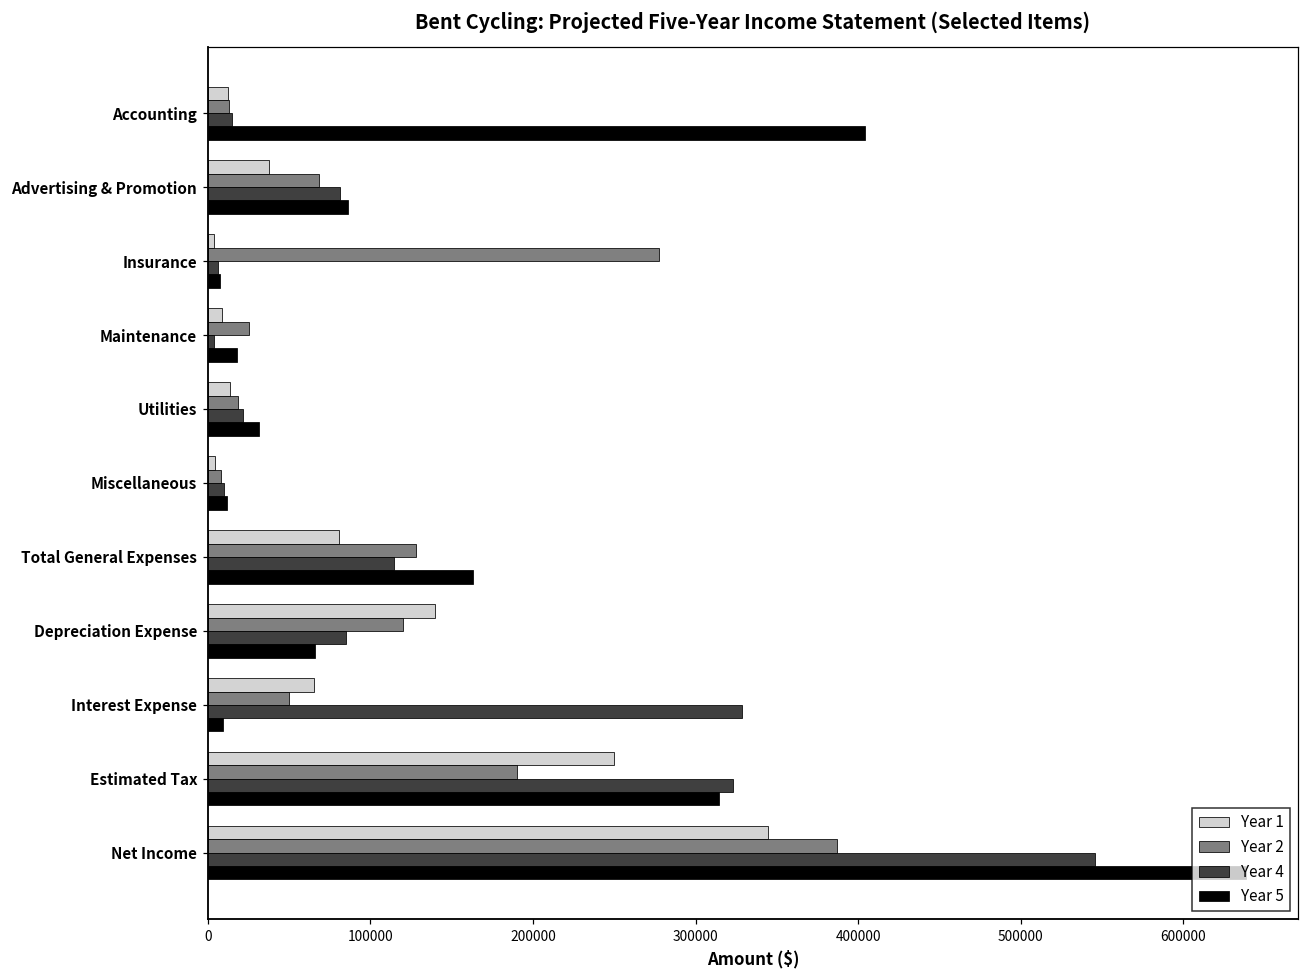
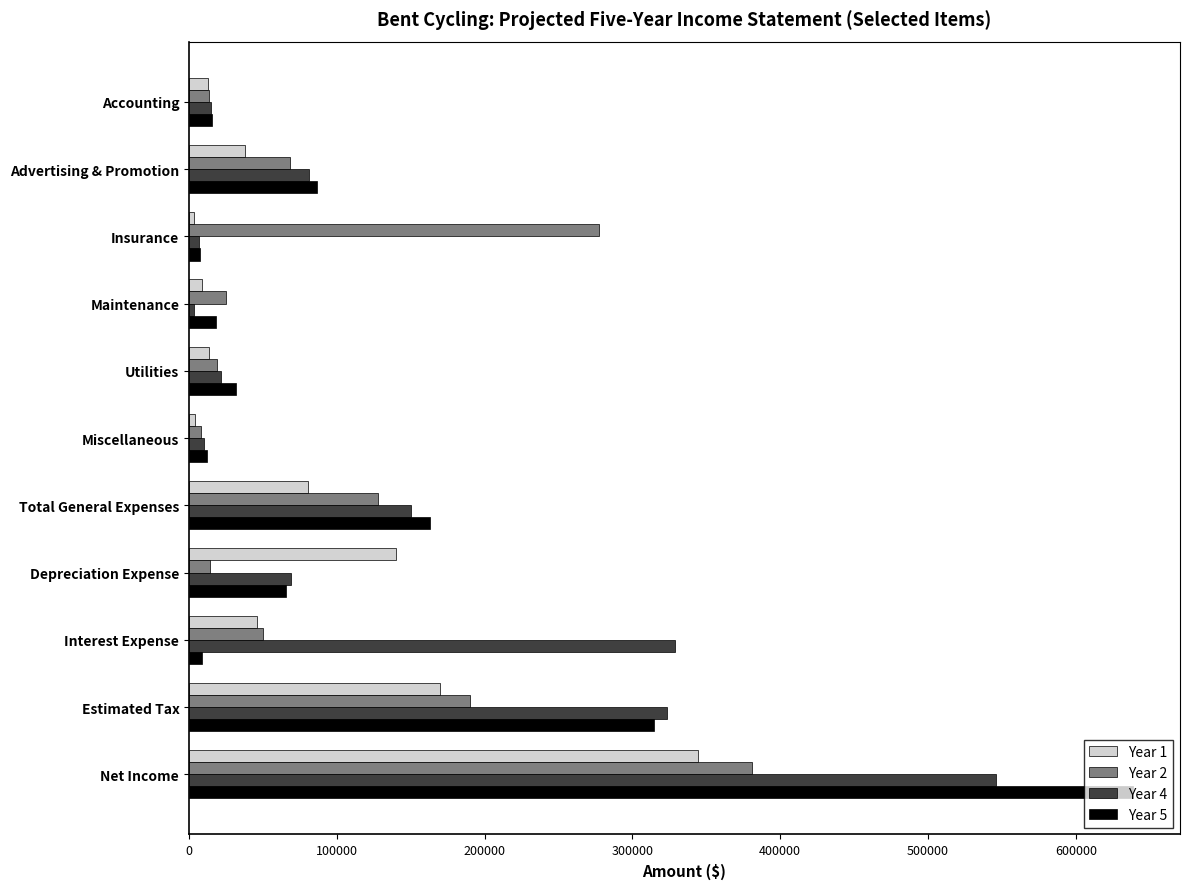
Year 5, Accounting: 404000 -> 16000
Year 4, Total General Expenses: 114000 -> 151000
Year 2, Depreciation Expense: 120000 -> 14000
Year 4, Depreciation Expense: 85000 -> 69000
Year 1, Interest Expense: 65000 -> 46000
Year 1, Estimated Tax: 250000 -> 170000
Year 2, Net Income: 387000 -> 381000
